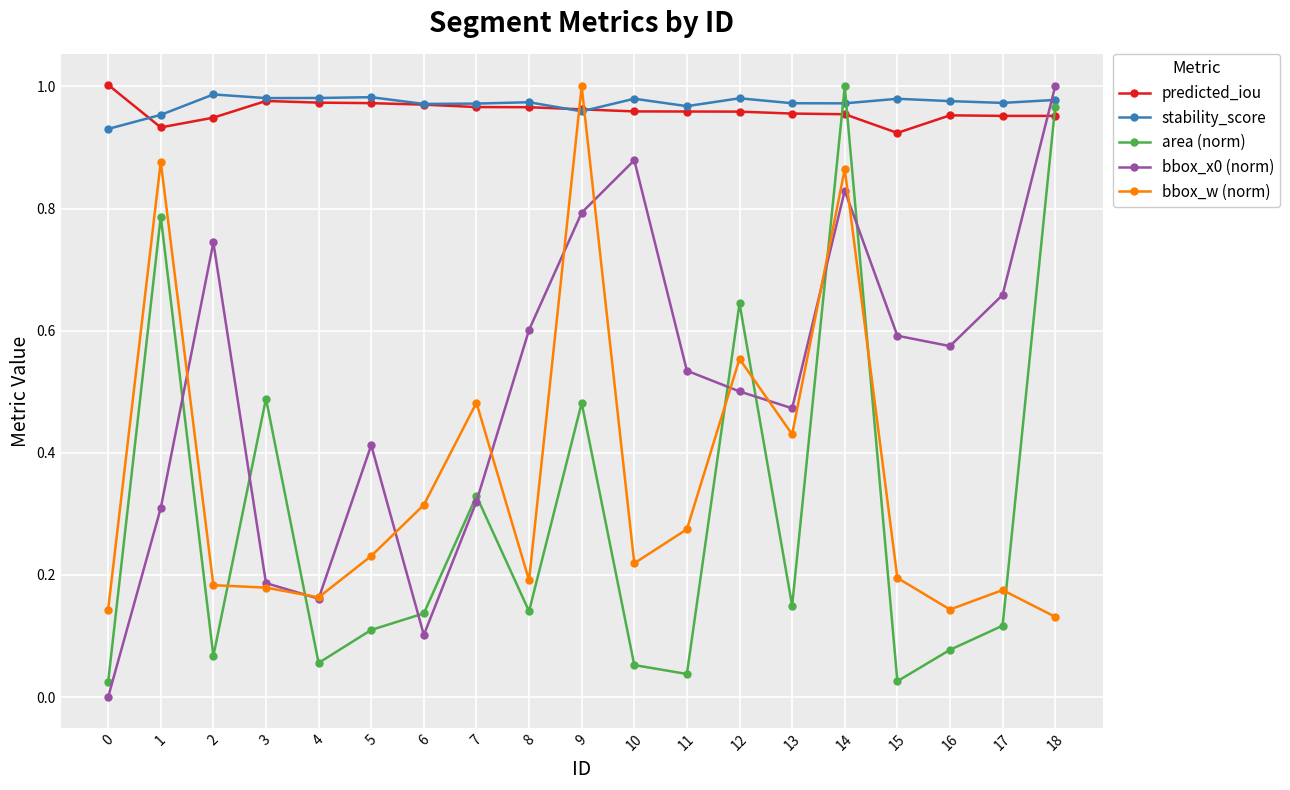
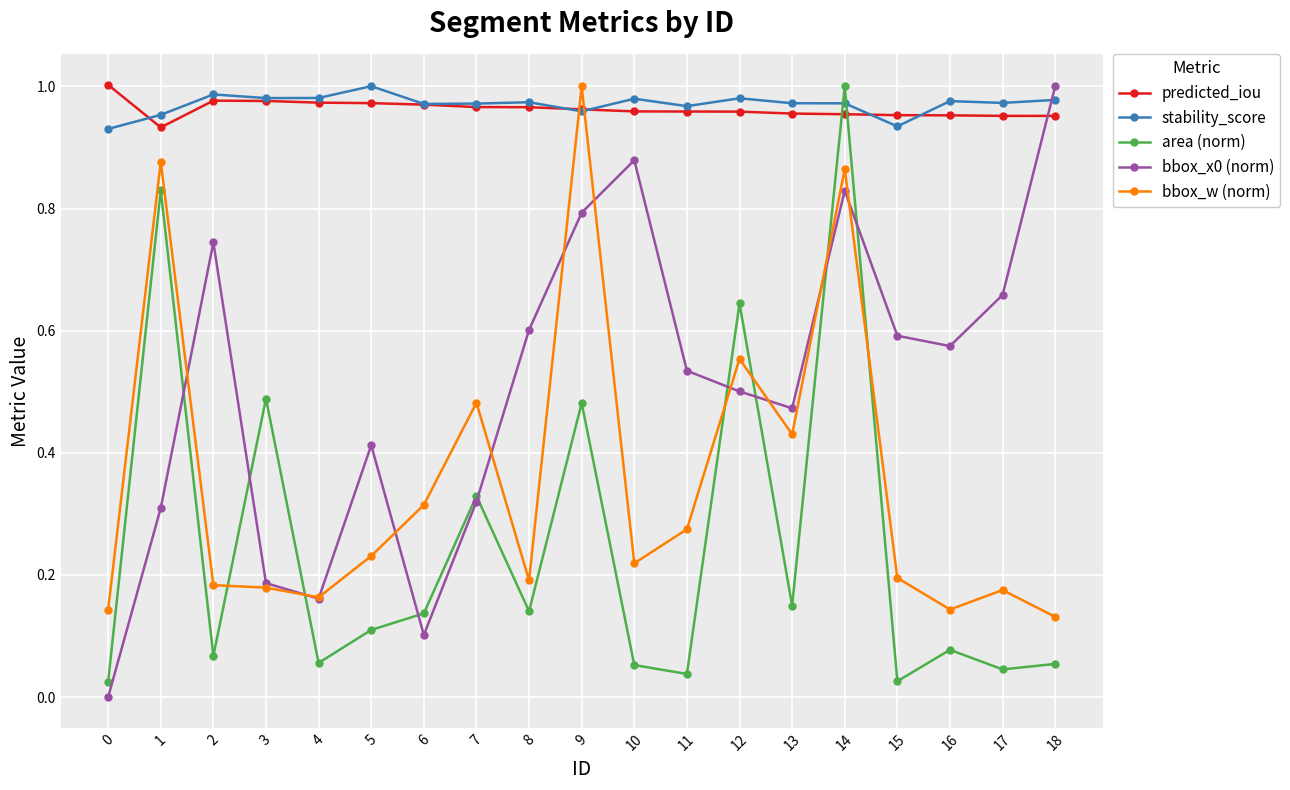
area (norm), 1: 0.79 -> 0.83
predicted_iou, 2: 0.95 -> 0.98
stability_score, 5: 0.98 -> 1.00
predicted_iou, 15: 0.92 -> 0.95
stability_score, 15: 0.98 -> 0.93
area (norm), 17: 0.12 -> 0.05
area (norm), 18: 0.97 -> 0.05
